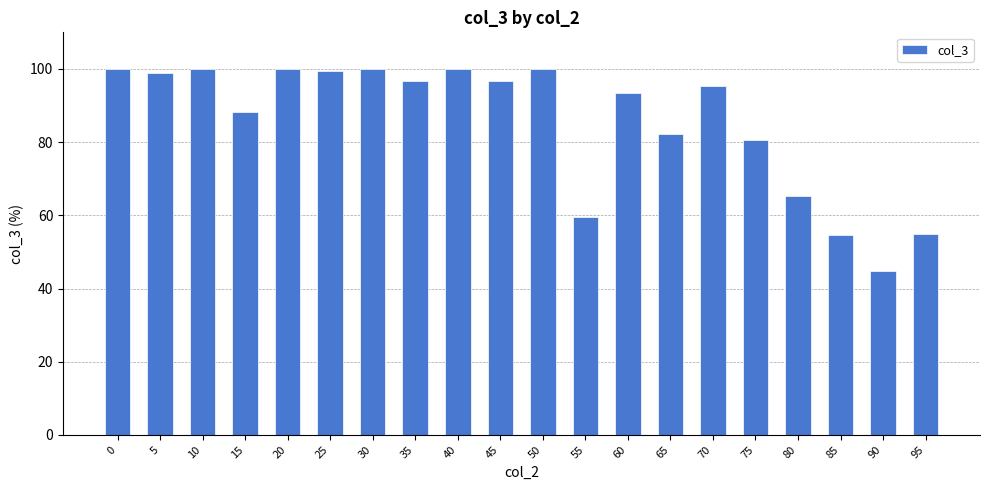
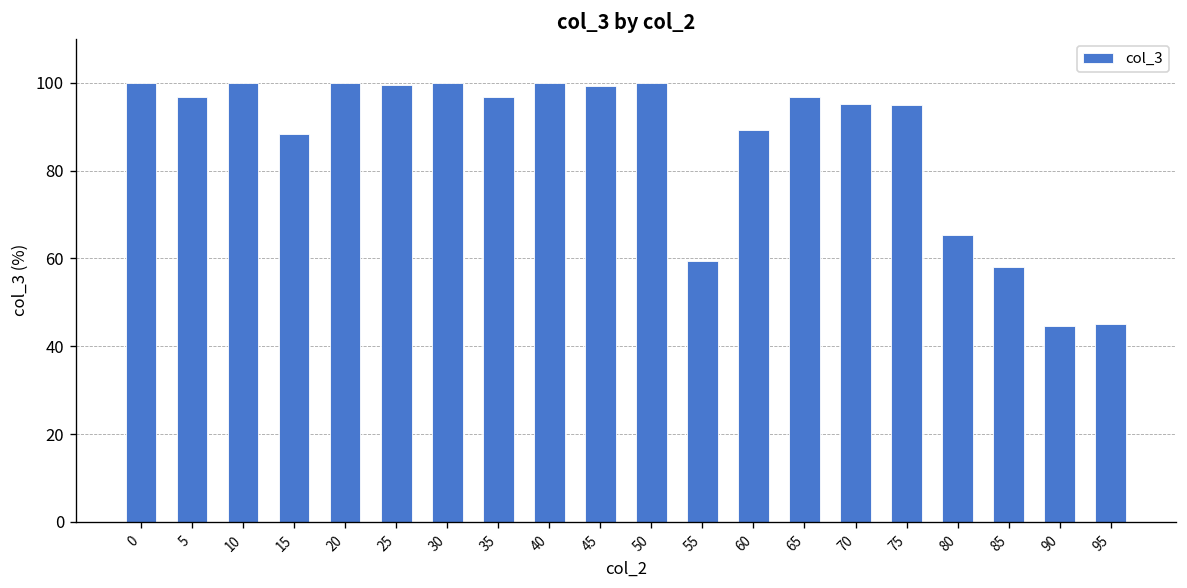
5: 99 -> 97
45: 97 -> 99
60: 94 -> 89
65: 82 -> 97
75: 81 -> 95
85: 55 -> 58
95: 55 -> 45
